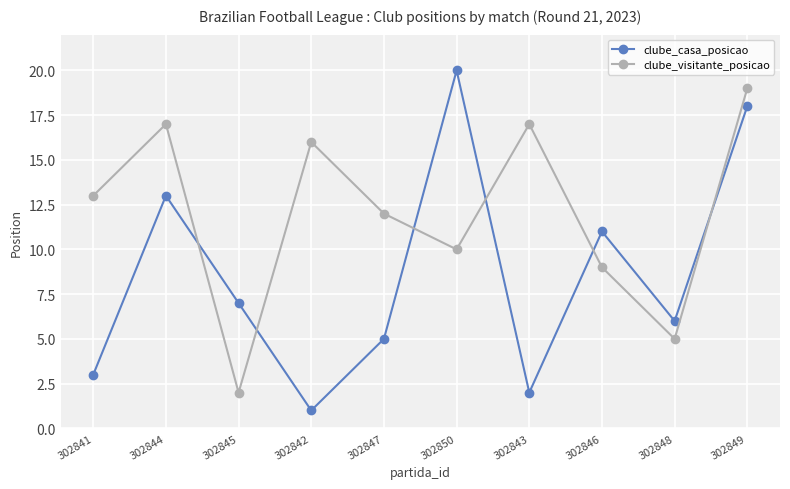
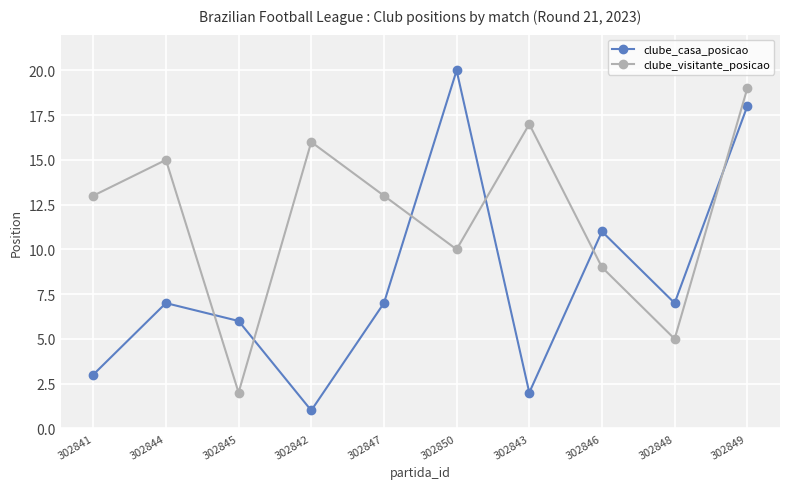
clube_casa_posicao, 302844: 13 -> 7
clube_visitante_posicao, 302844: 17 -> 15
clube_casa_posicao, 302845: 7 -> 6
clube_casa_posicao, 302847: 5 -> 7
clube_visitante_posicao, 302847: 12 -> 13
clube_casa_posicao, 302848: 6 -> 7
